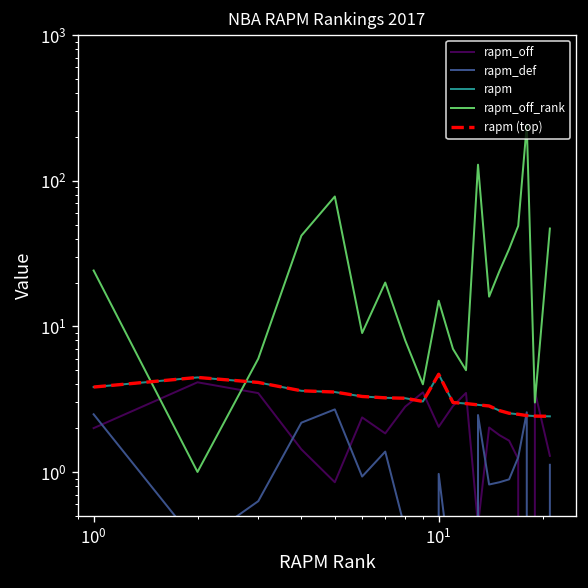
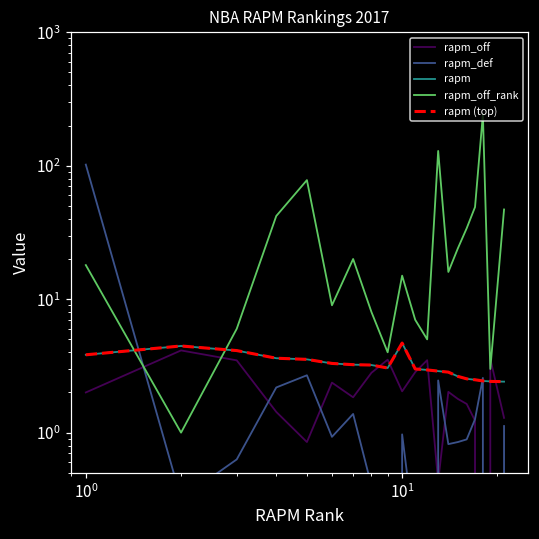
rapm_def, 10^0: 2.5 -> 100
rapm_off_rank, 10^0: 24 -> 18
